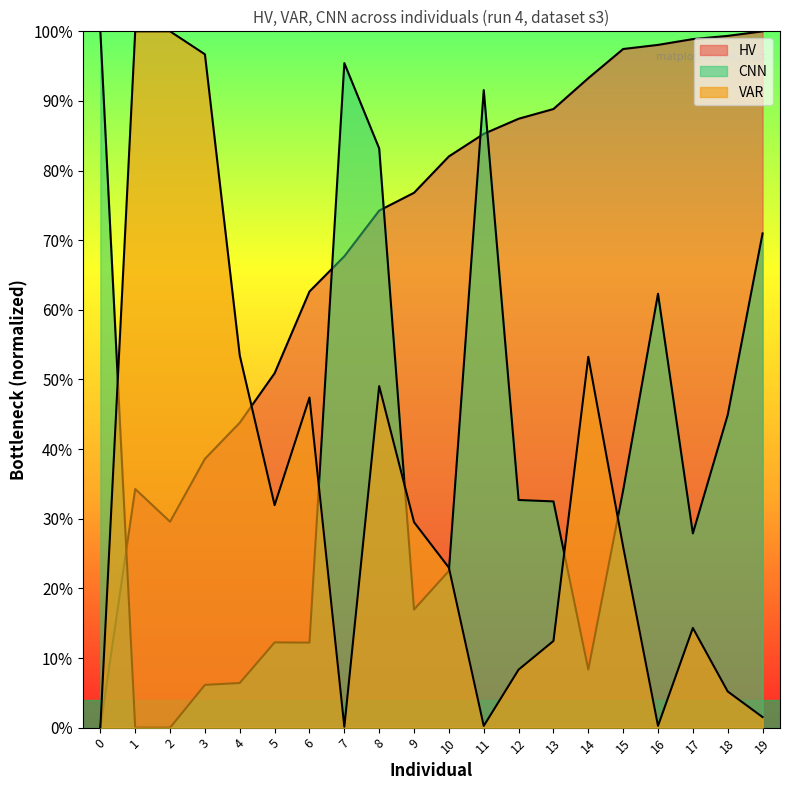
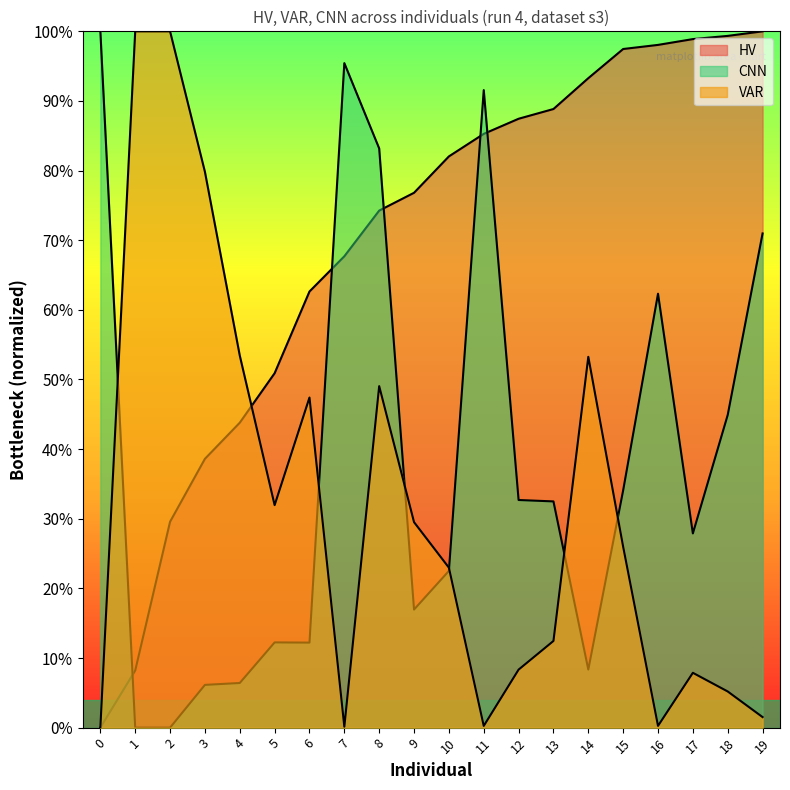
HV, 1: 34% -> 8%
VAR, 3: 97% -> 80%
VAR, 17: 14% -> 8%
